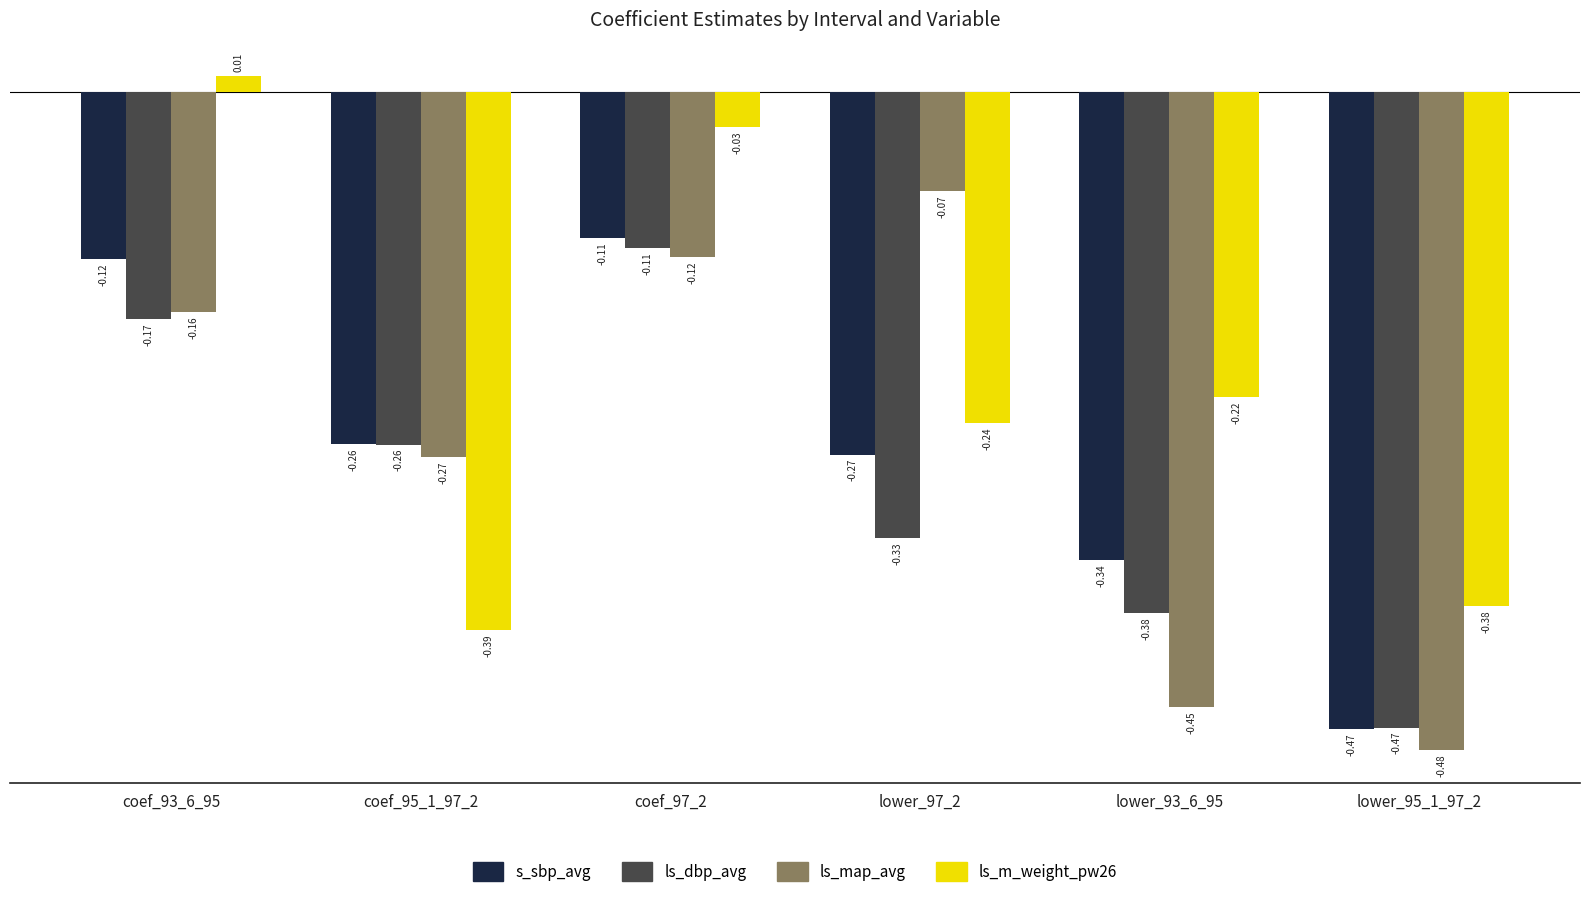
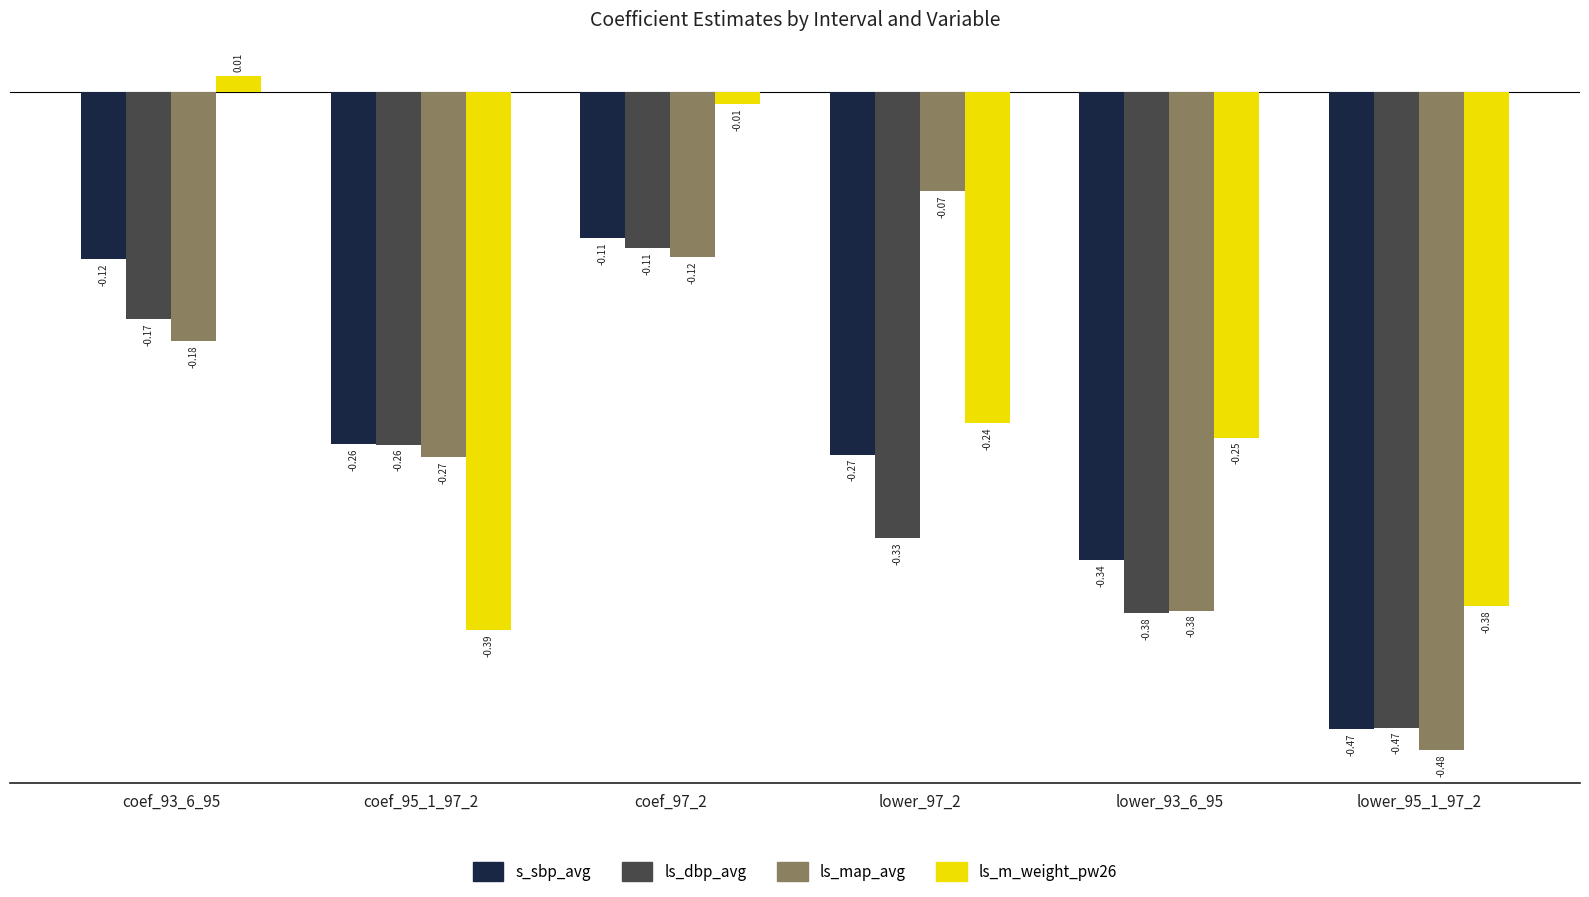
ls_map_avg, coef_93_6_95: -0.16 -> -0.18
ls_m_weight_pw26, coef_97_2: -0.03 -> -0.01
ls_map_avg, lower_93_6_95: -0.45 -> -0.38
ls_m_weight_pw26, lower_93_6_95: -0.22 -> -0.25
